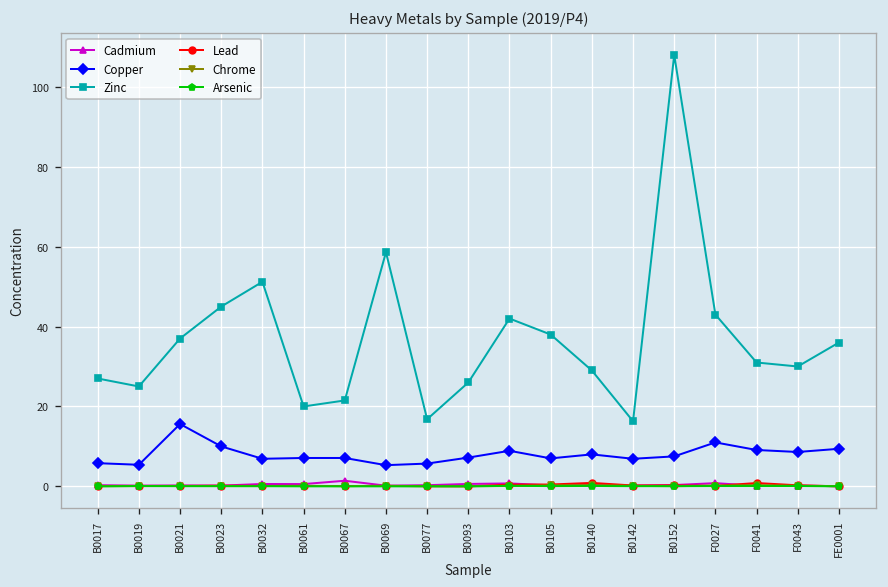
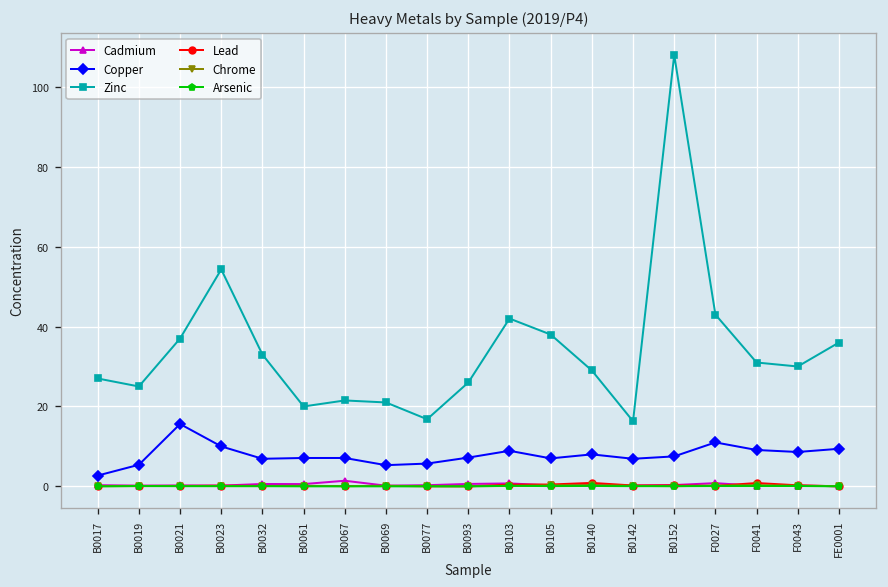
Copper, B0017: 6 -> 3
Zinc, B0023: 45 -> 54
Zinc, B0032: 51 -> 33
Zinc, B0069: 59 -> 21
